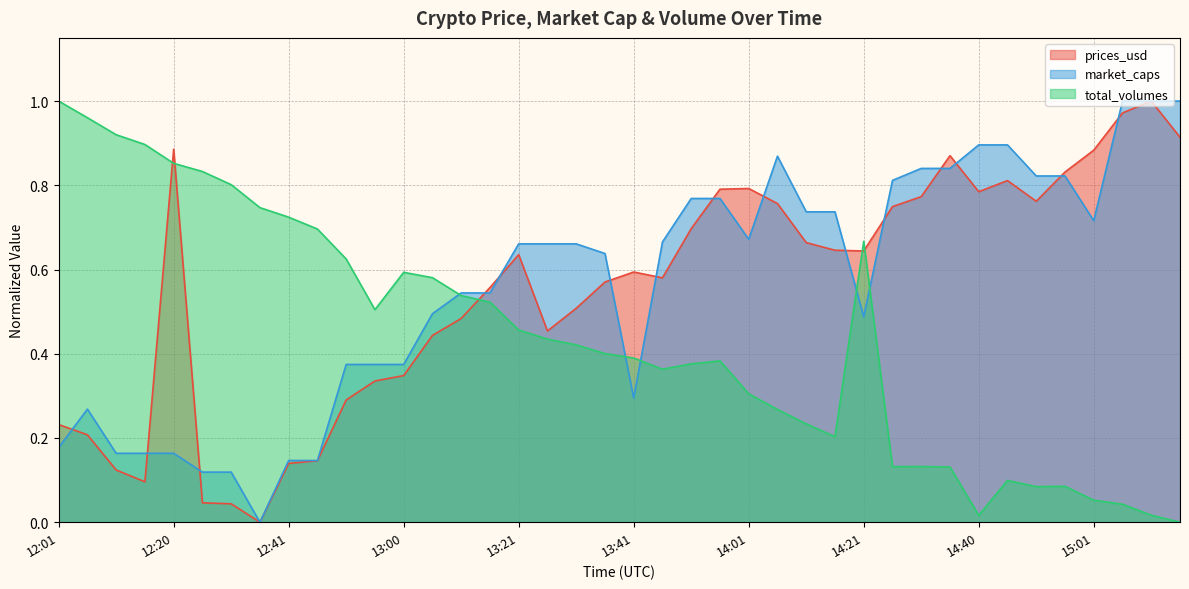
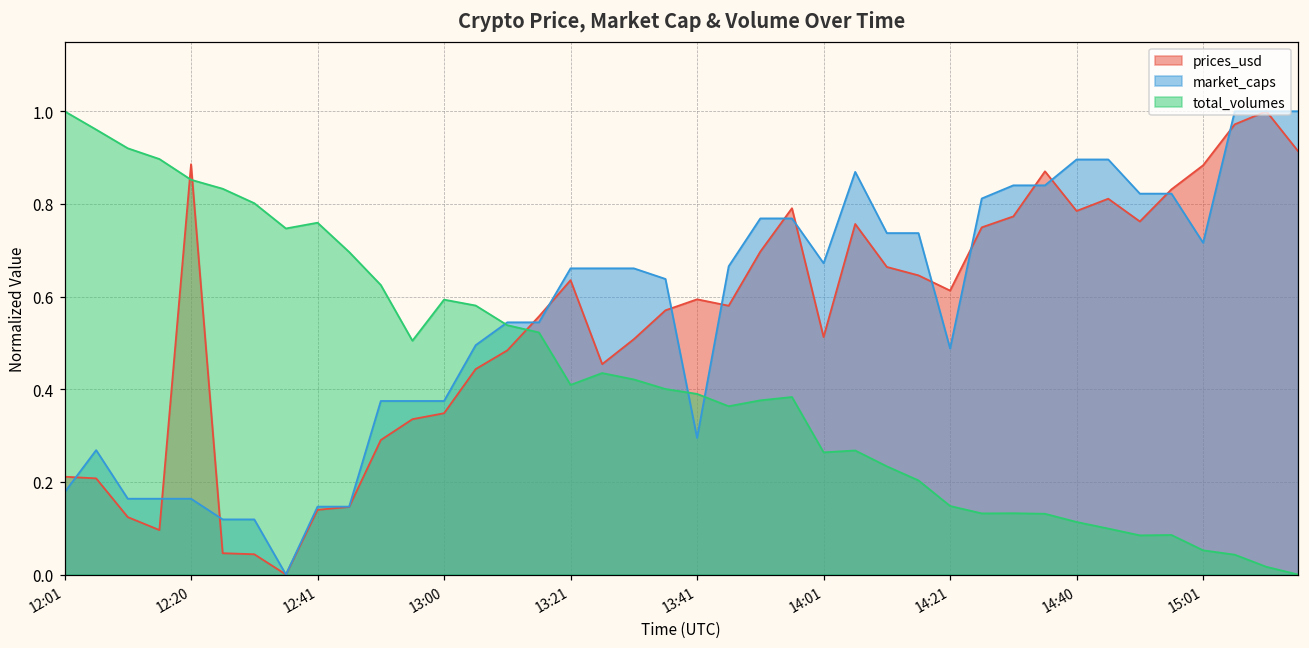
prices_usd, 12:01: 0.23 -> 0.21
total_volumes, 12:41: 0.72 -> 0.76
total_volumes, 13:21: 0.46 -> 0.41
prices_usd, 14:01: 0.79 -> 0.51
total_volumes, 14:01: 0.30 -> 0.26
prices_usd, 14:21: 0.64 -> 0.61
total_volumes, 14:21: 0.67 -> 0.15
total_volumes, 14:40: 0.02 -> 0.11
